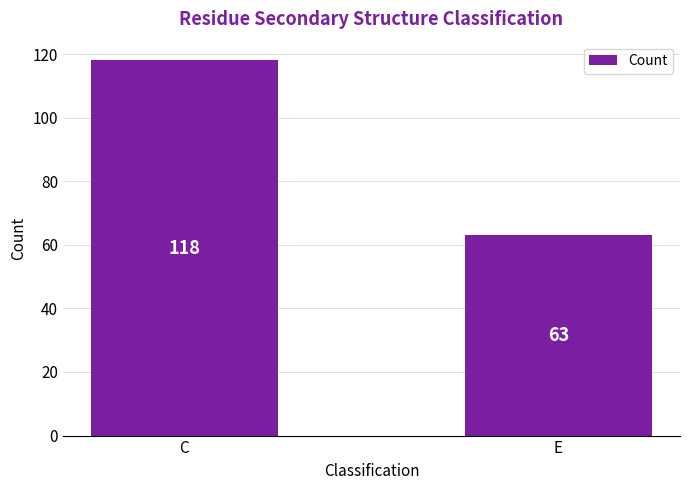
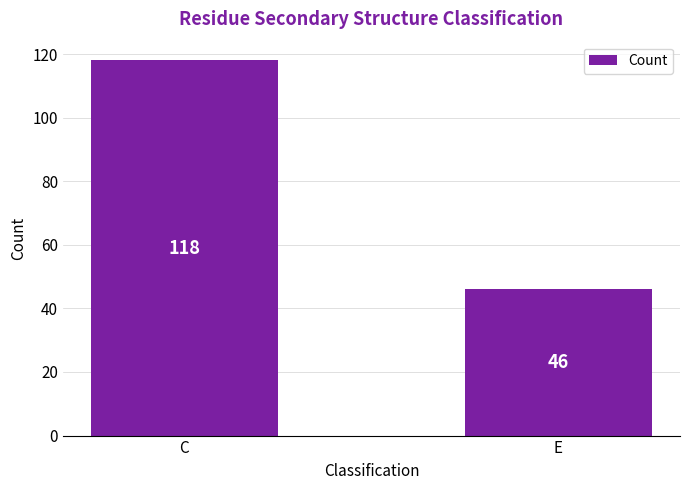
E: 63 -> 46
